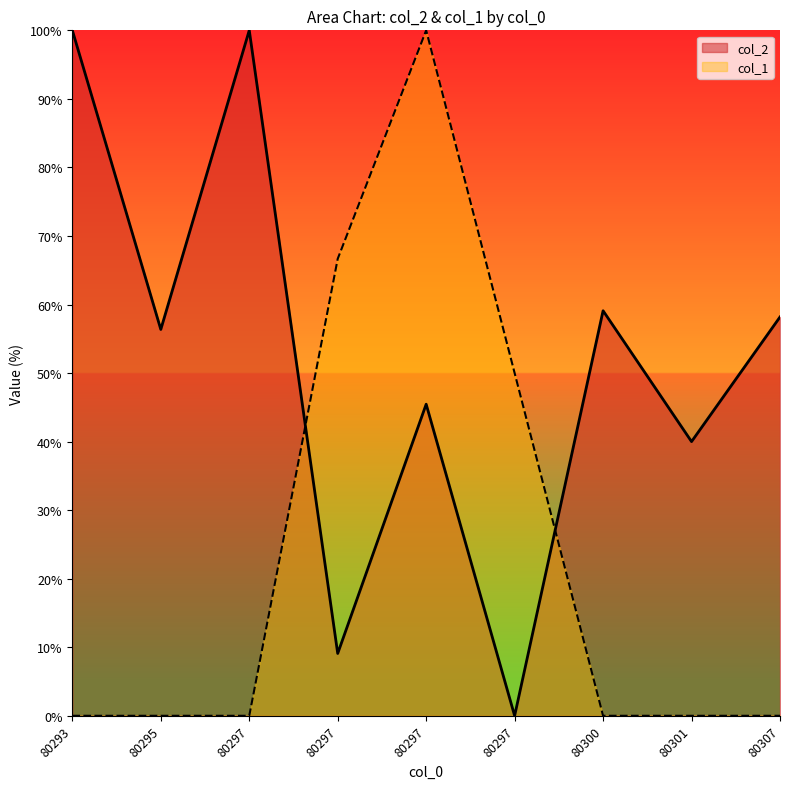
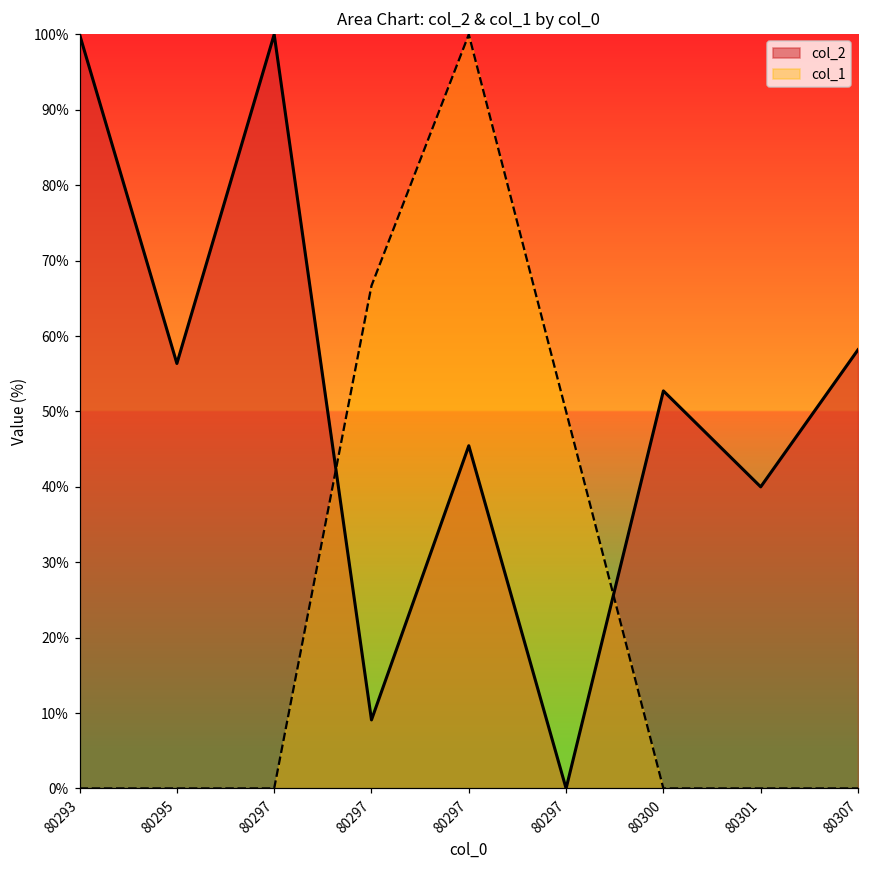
col_2, 80300: 59% -> 53%
